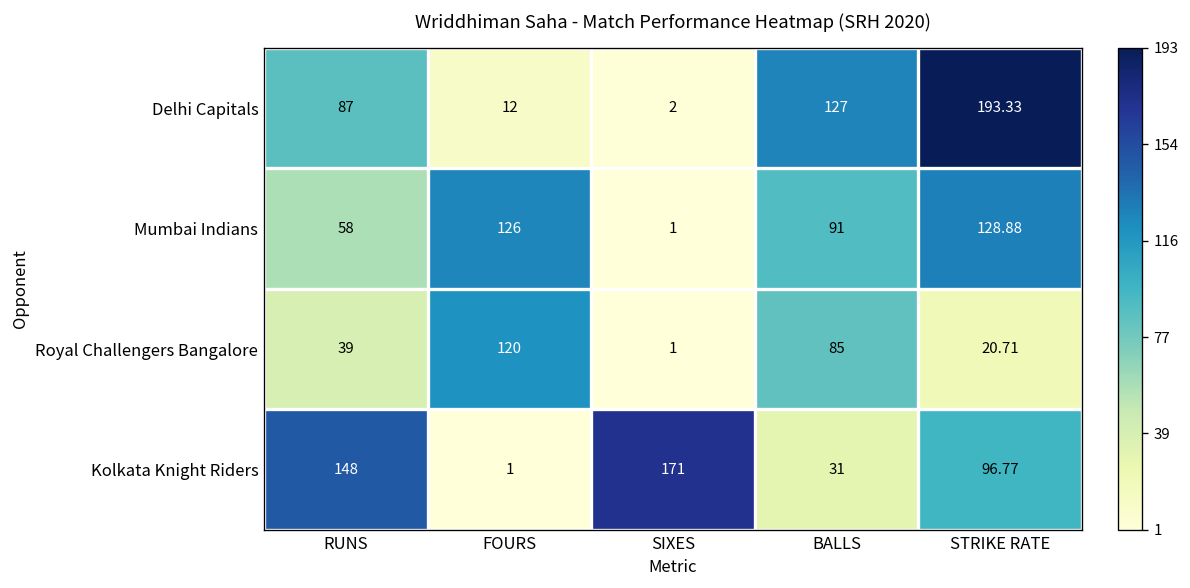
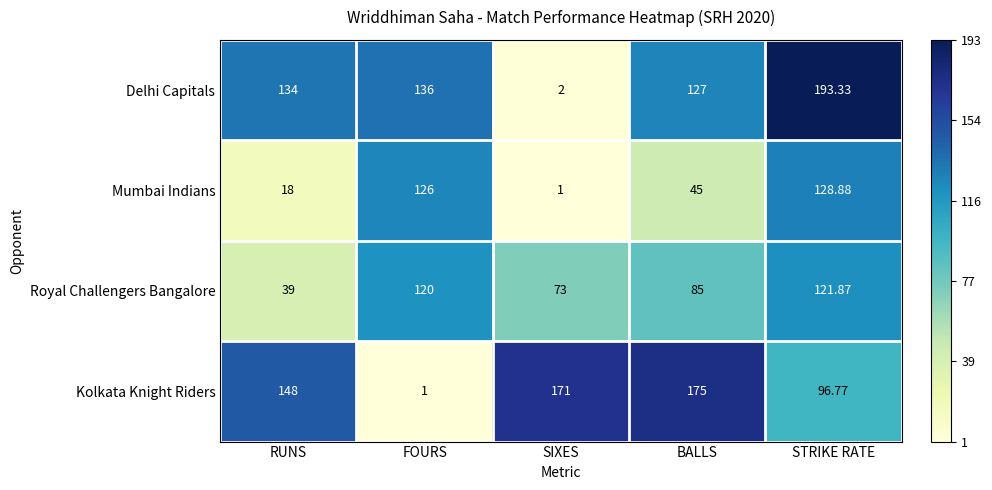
Delhi Capitals, RUNS: 87 -> 134
Delhi Capitals, FOURS: 12 -> 136
Mumbai Indians, RUNS: 58 -> 18
Mumbai Indians, BALLS: 91 -> 45
Royal Challengers Bangalore, SIXES: 1 -> 73
Royal Challengers Bangalore, STRIKE RATE: 20.71 -> 121.87
Kolkata Knight Riders, BALLS: 31 -> 175
